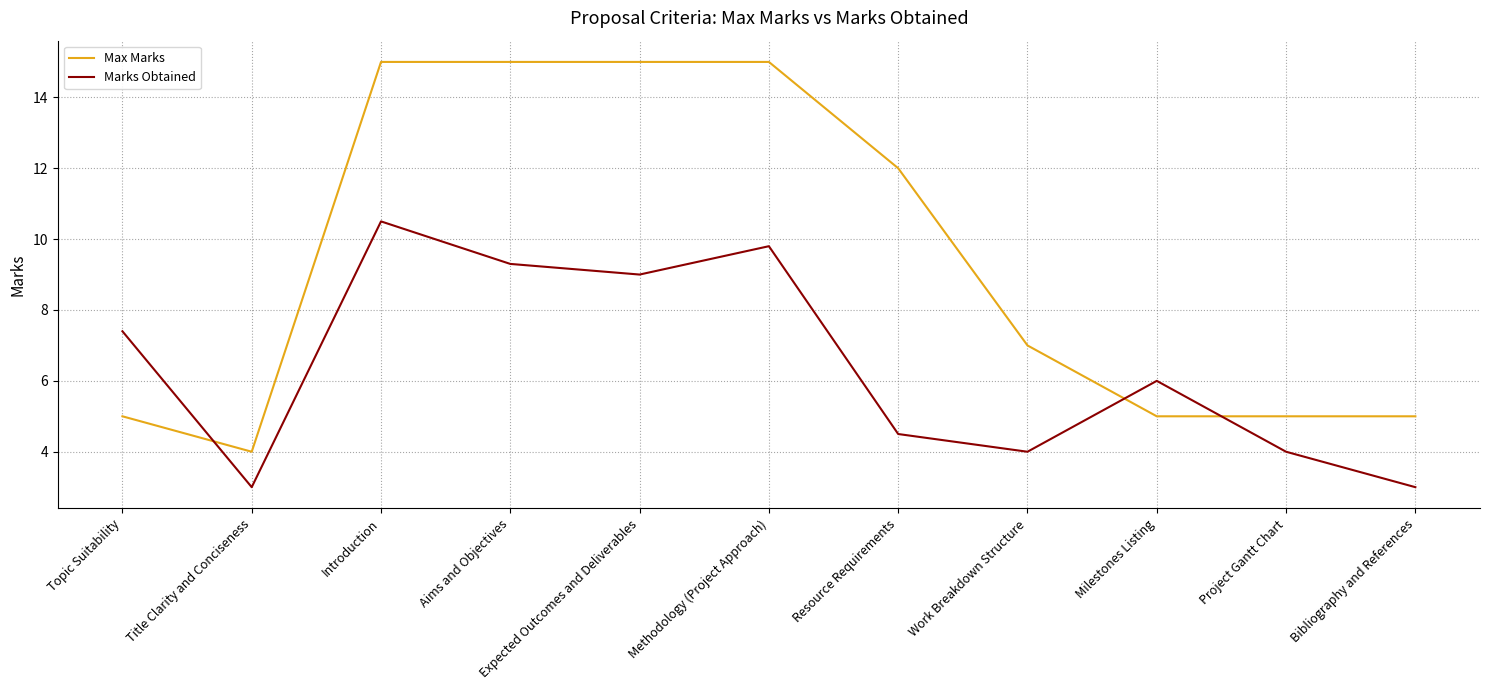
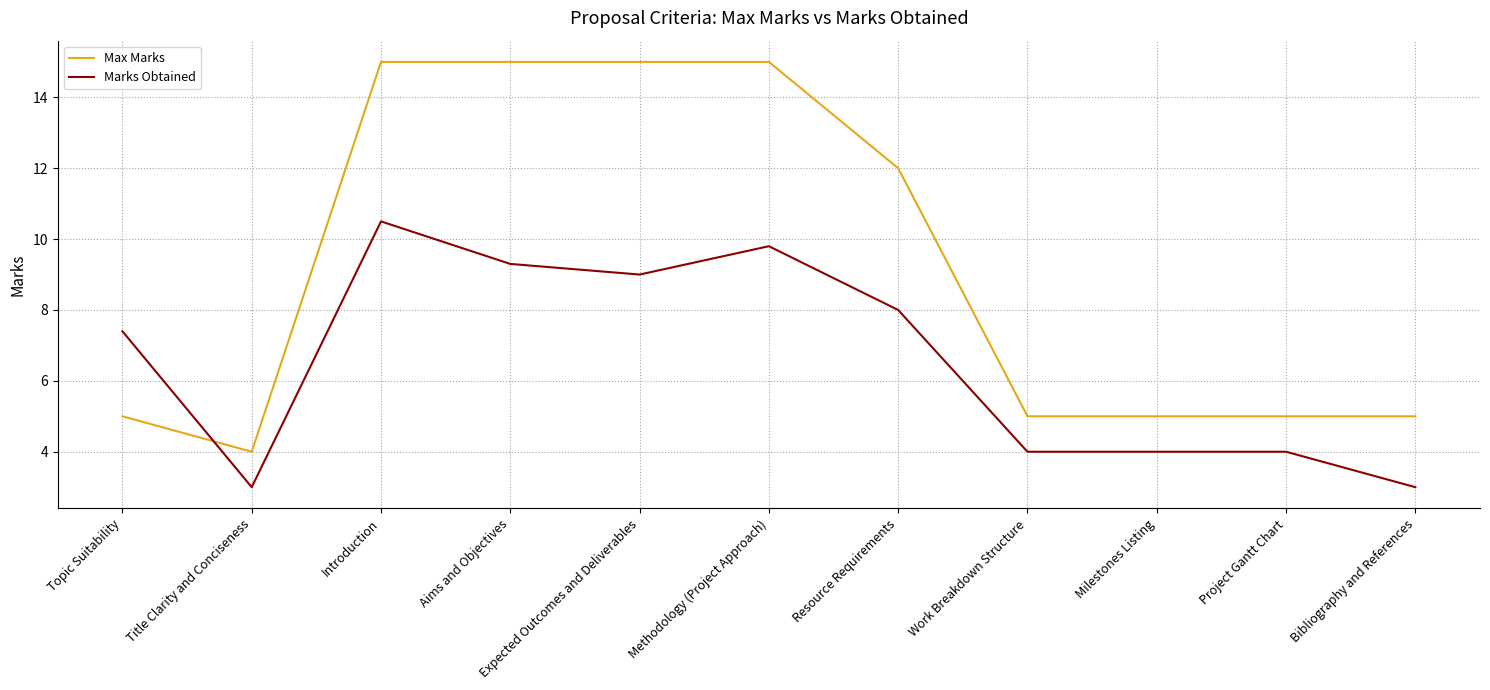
Marks Obtained, Resource Requirements: 4.5 -> 8.0
Max Marks, Work Breakdown Structure: 7 -> 5
Marks Obtained, Milestones Listing: 6 -> 4
